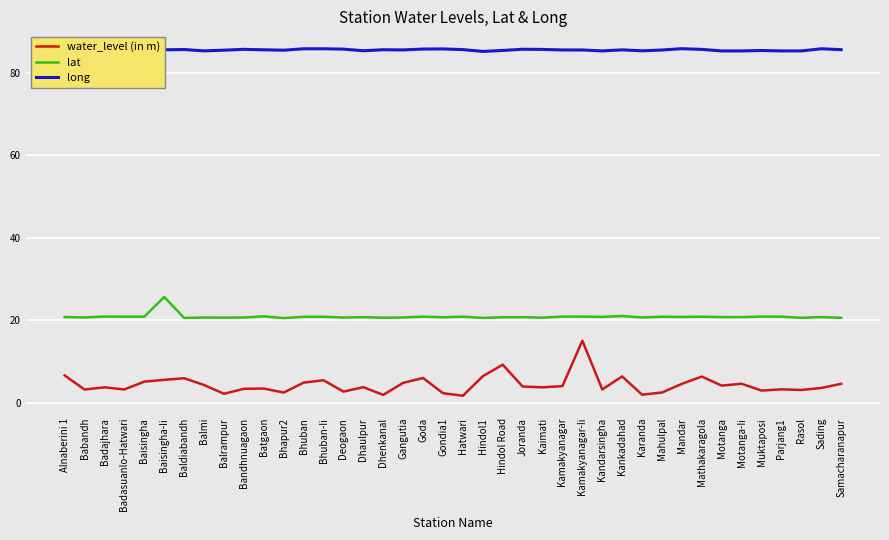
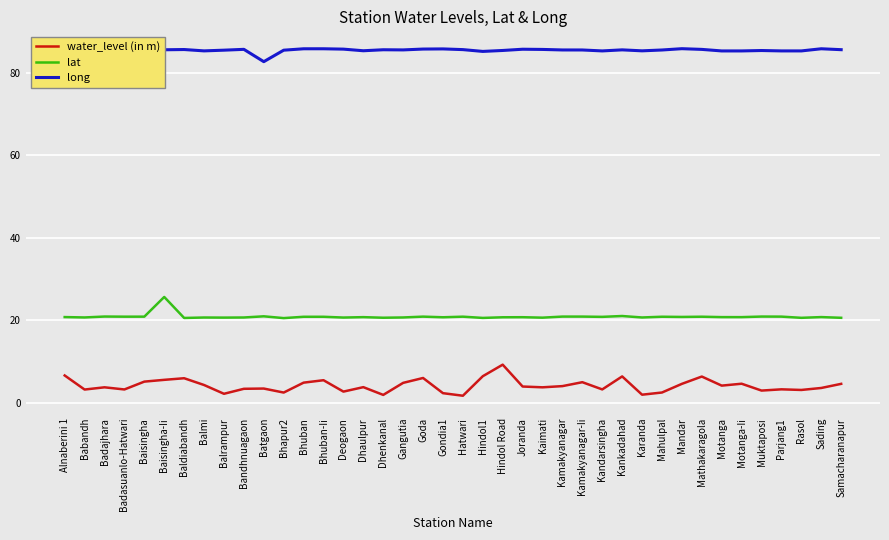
long, Batgaon: 86 -> 83
water_level (in m), Kamakyanagar-Ii: 15 -> 5
